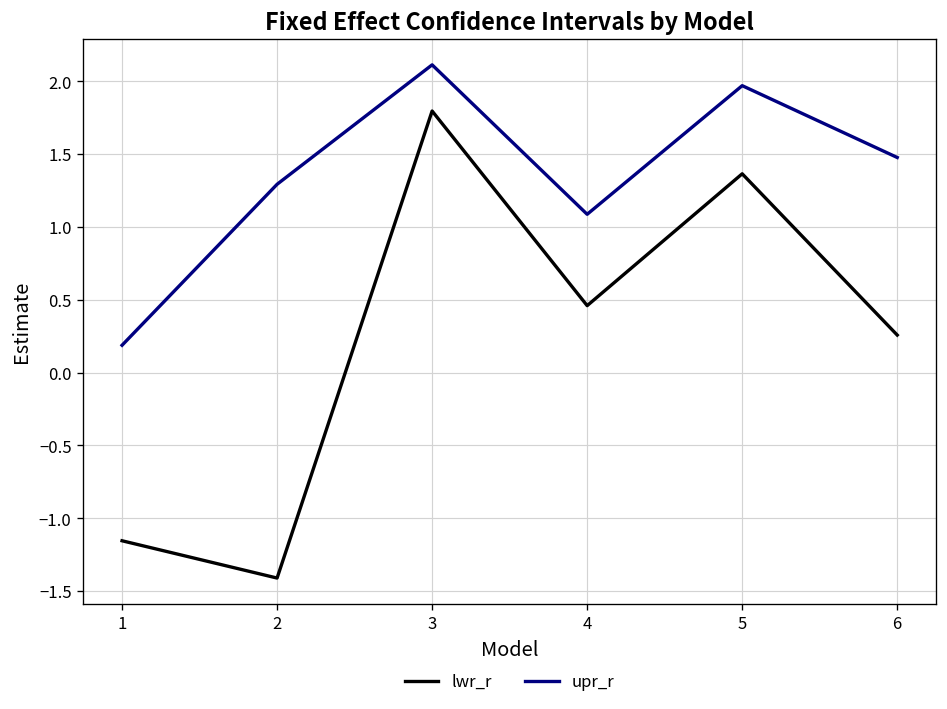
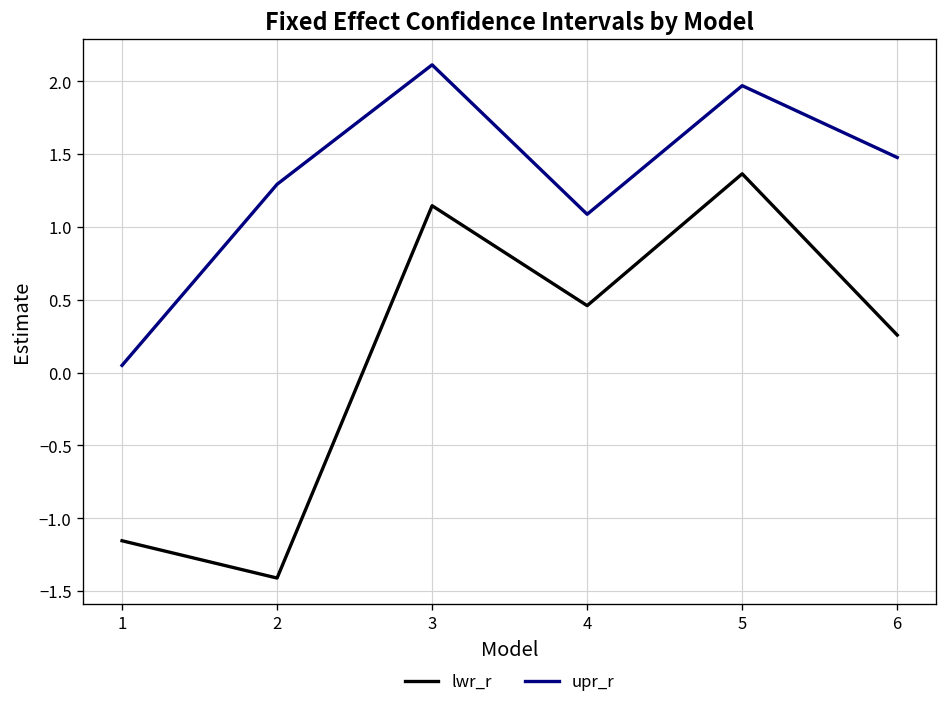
upr_r, 1: 0.19 -> 0.05
lwr_r, 3: 1.80 -> 1.15
